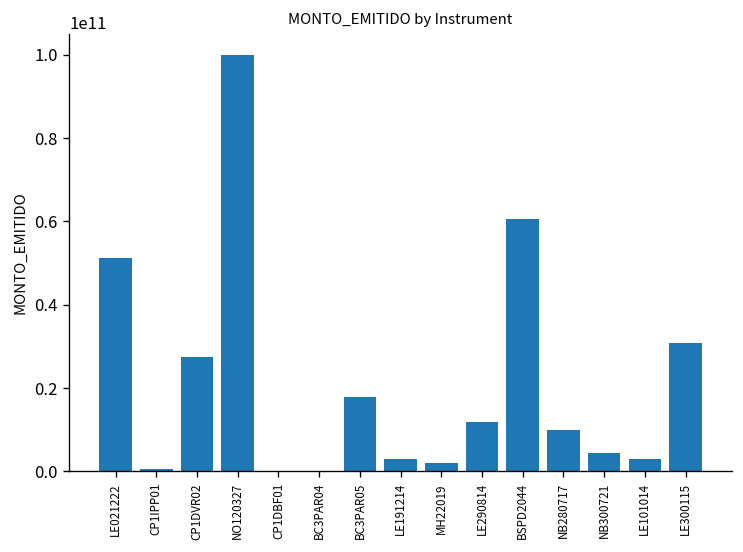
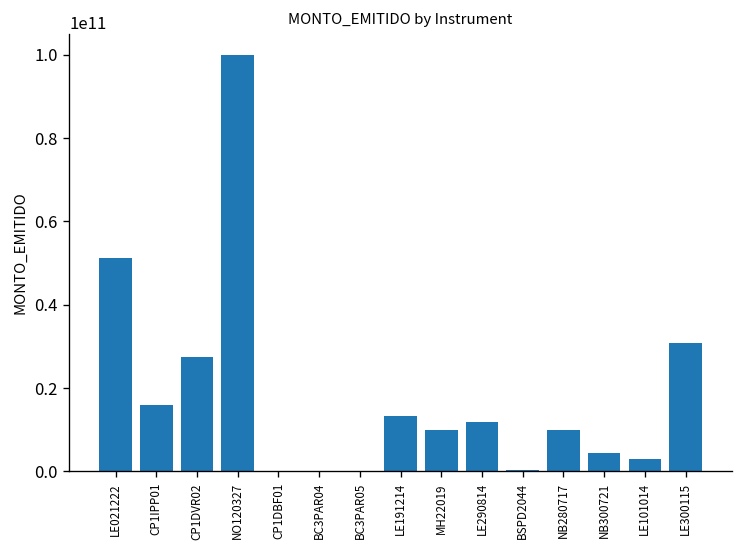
CP1IPP01: 1000000000 -> 16000000000
BC3PAR05: 18000000000 -> 0
LE191214: 3000000000 -> 13000000000
MH22019: 2000000000 -> 10000000000
BSPD2044: 61000000000 -> 0
